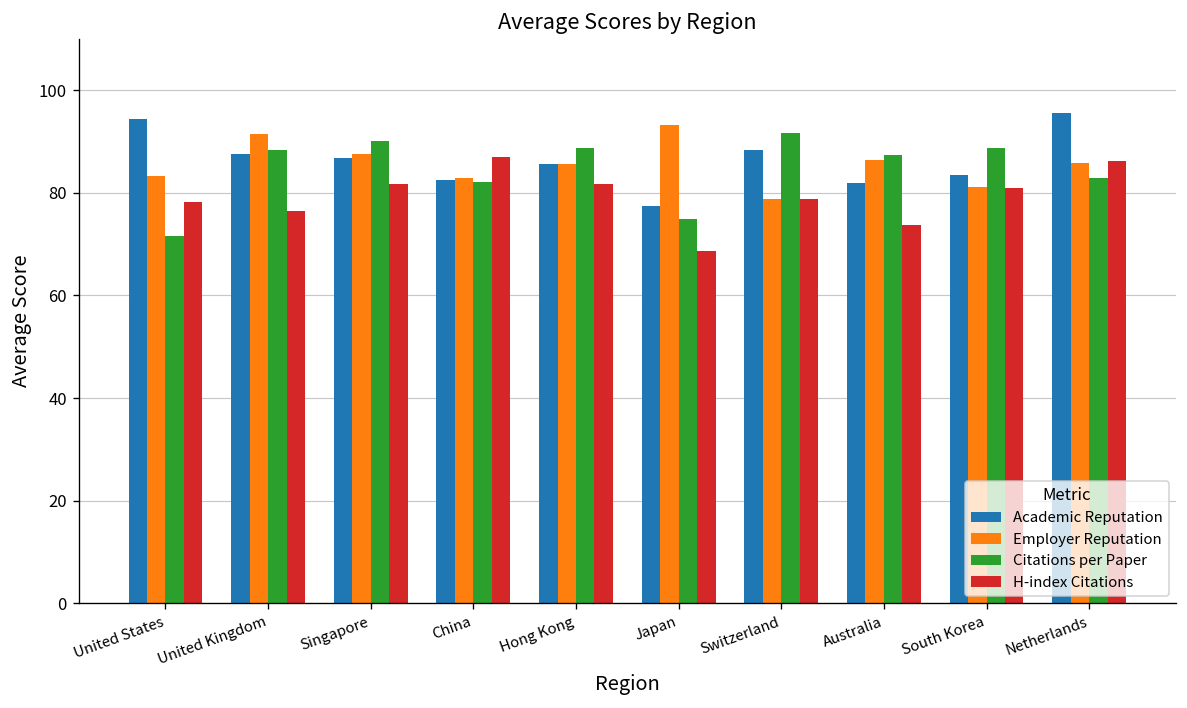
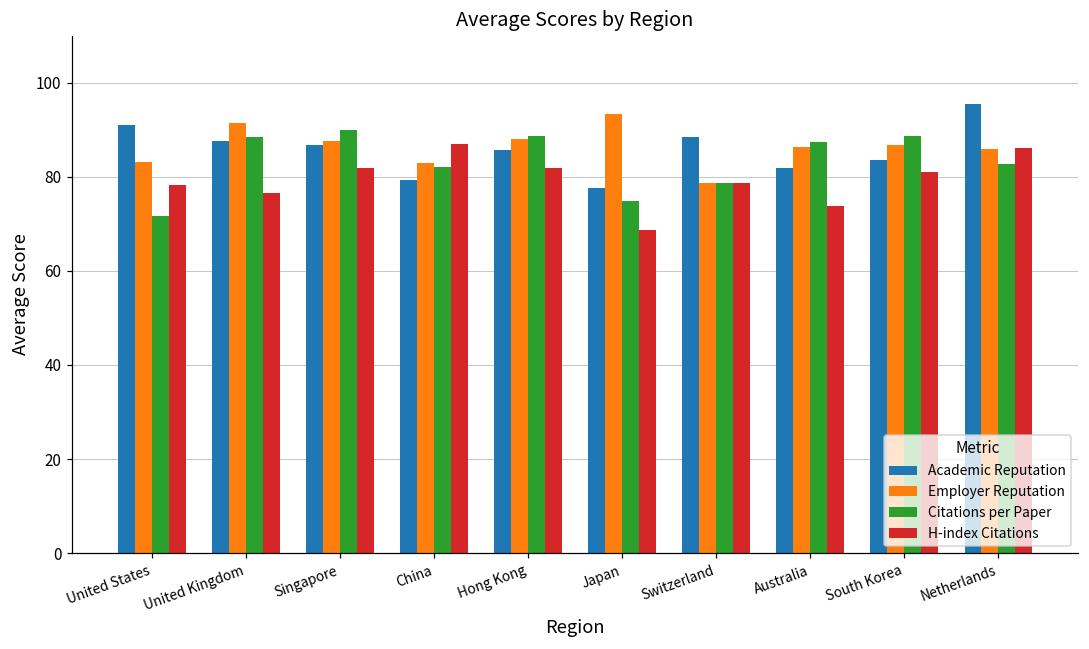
Academic Reputation, United States: 94 -> 91
Academic Reputation, China: 83 -> 79
Employer Reputation, Hong Kong: 86 -> 88
Citations per Paper, Switzerland: 92 -> 79
Employer Reputation, South Korea: 81 -> 87
